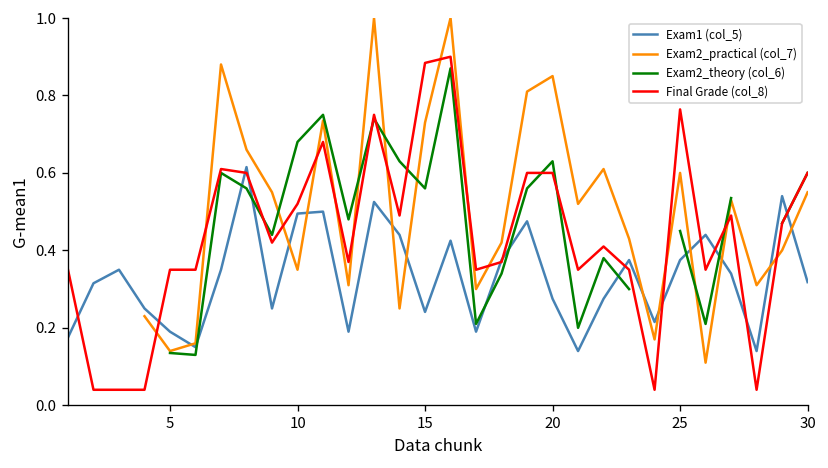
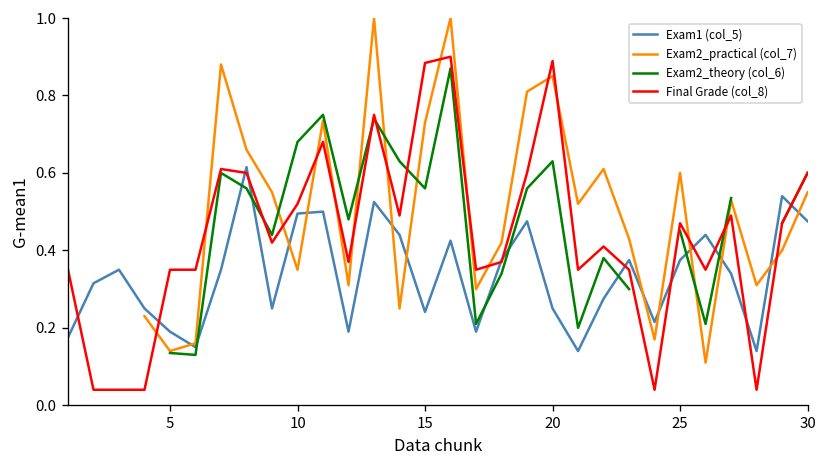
Exam1 (col_5), 20: 0.28 -> 0.25
Final Grade (col_8), 20: 0.60 -> 0.89
Final Grade (col_8), 25: 0.76 -> 0.47
Exam1 (col_5), 30: 0.32 -> 0.48
